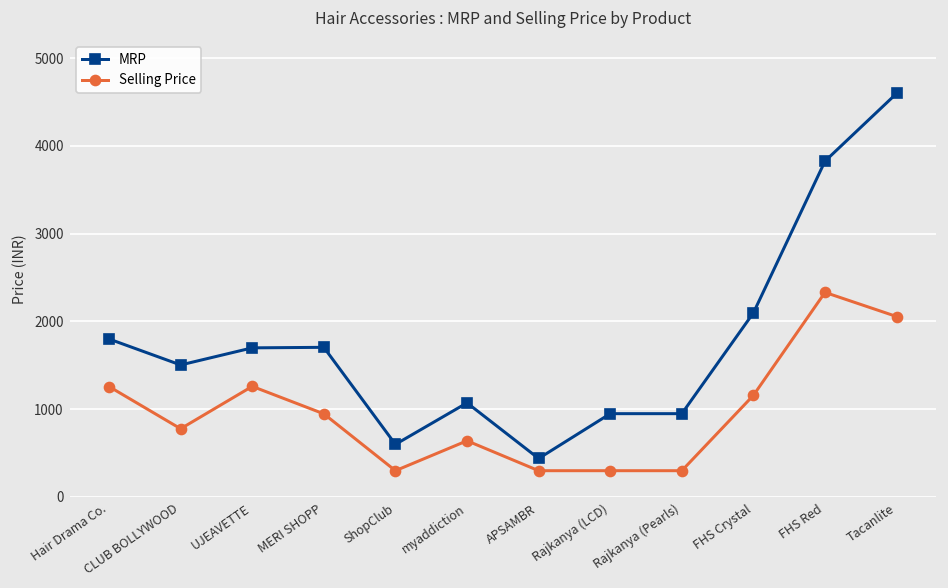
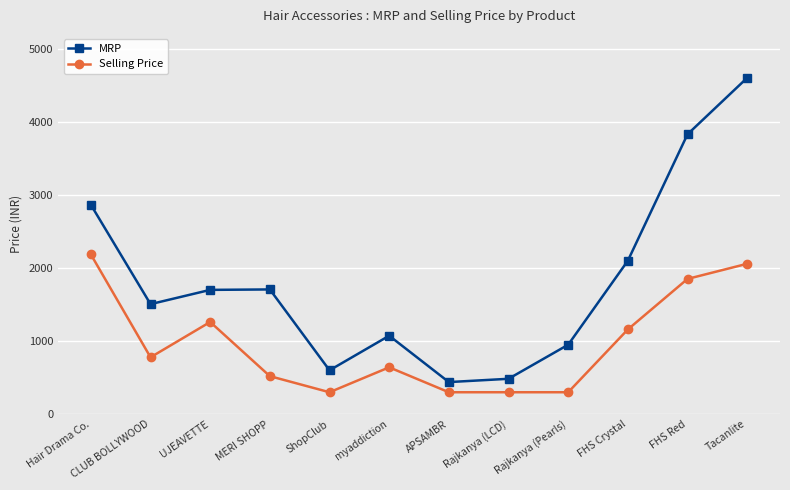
MRP, Hair Drama Co.: 1800 -> 2900
Selling Price, Hair Drama Co.: 1300 -> 2200
Selling Price, MERI SHOPP: 900 -> 500
MRP, Rajkanya (LCD): 900 -> 500
Selling Price, FHS Red: 2300 -> 1800
